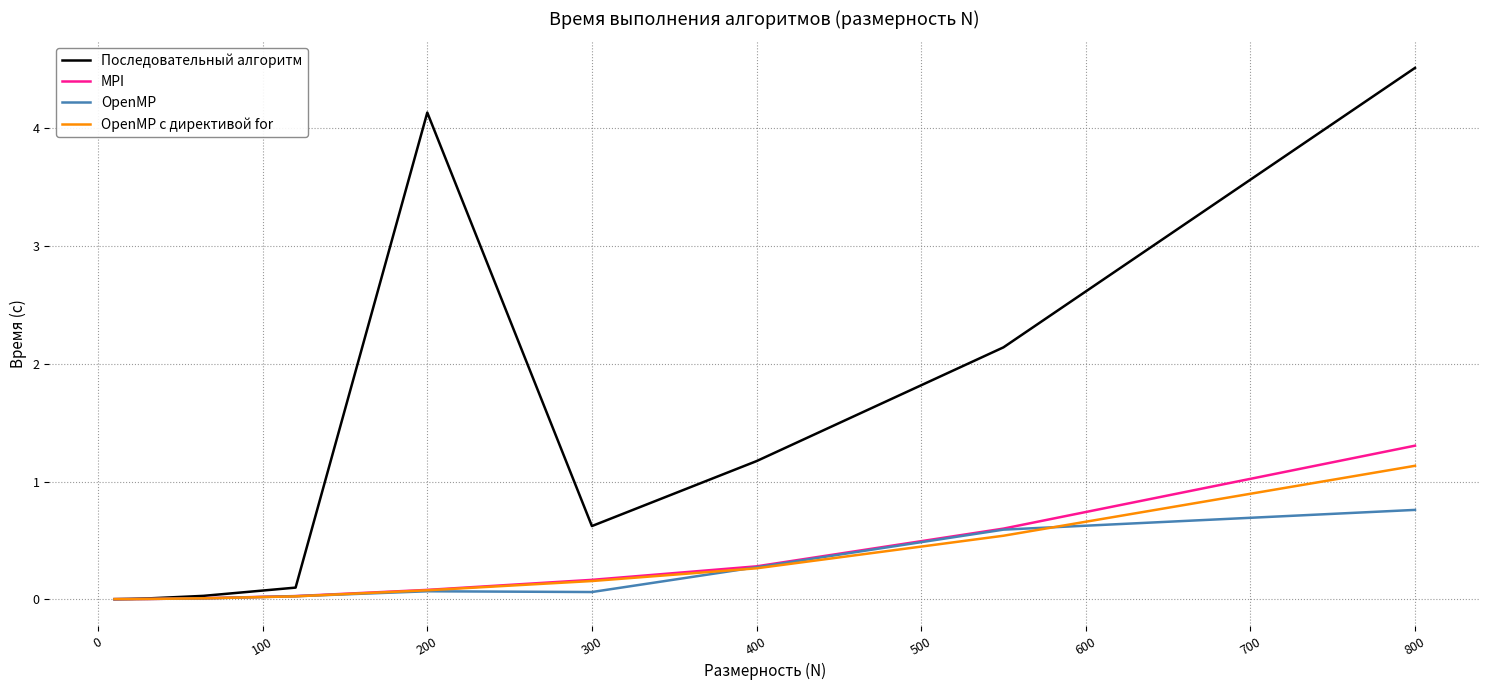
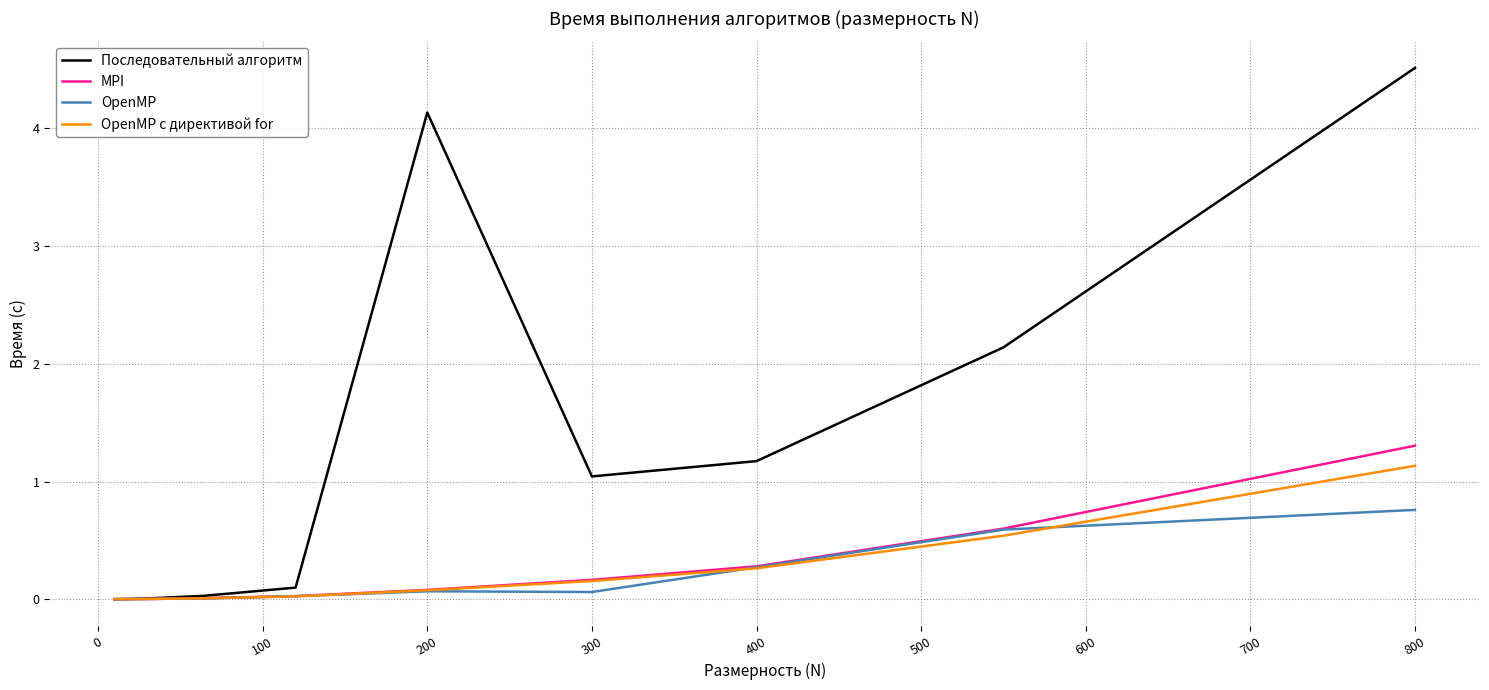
Последовательный алгоритм, 300: 0.62 -> 1.04
